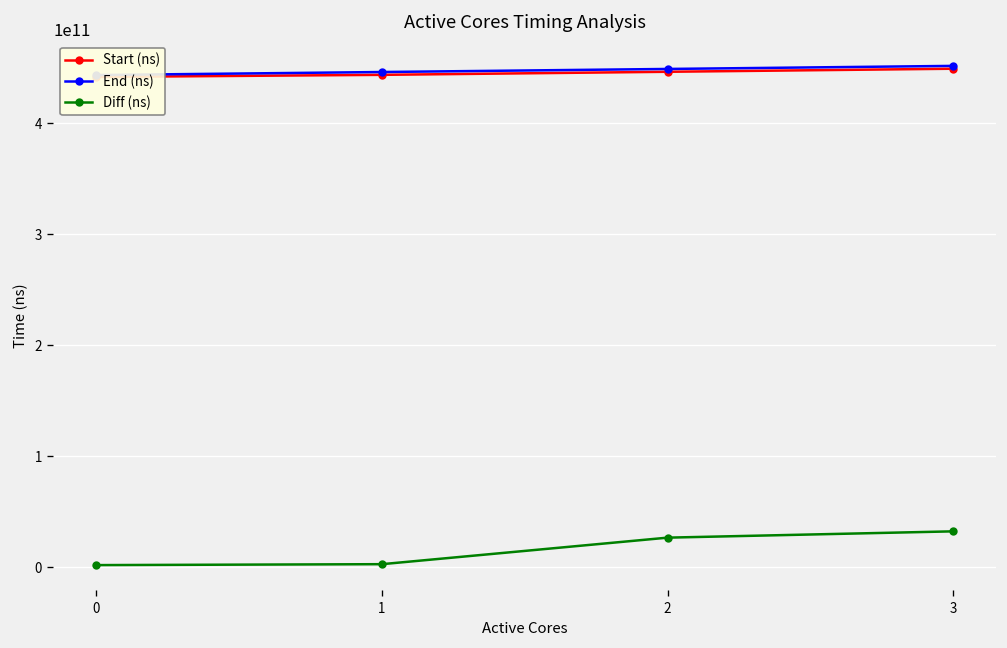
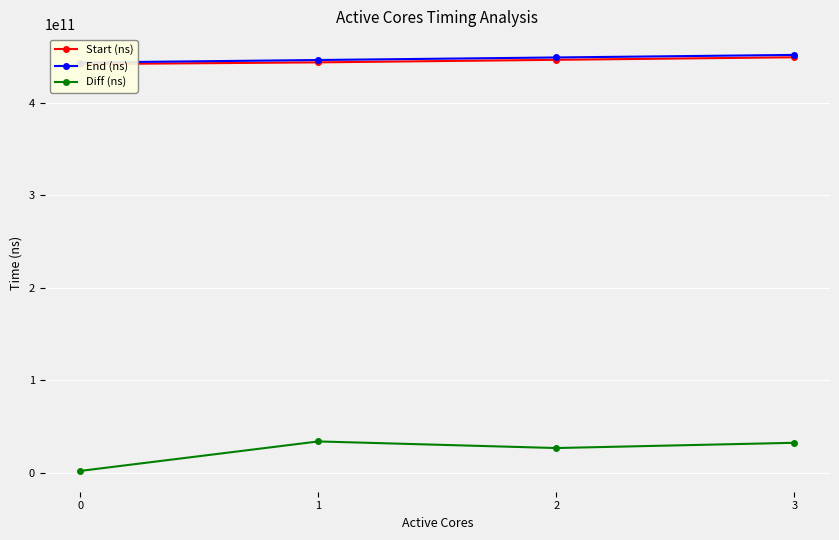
Diff (ns), 1: 0 -> 30000000000
